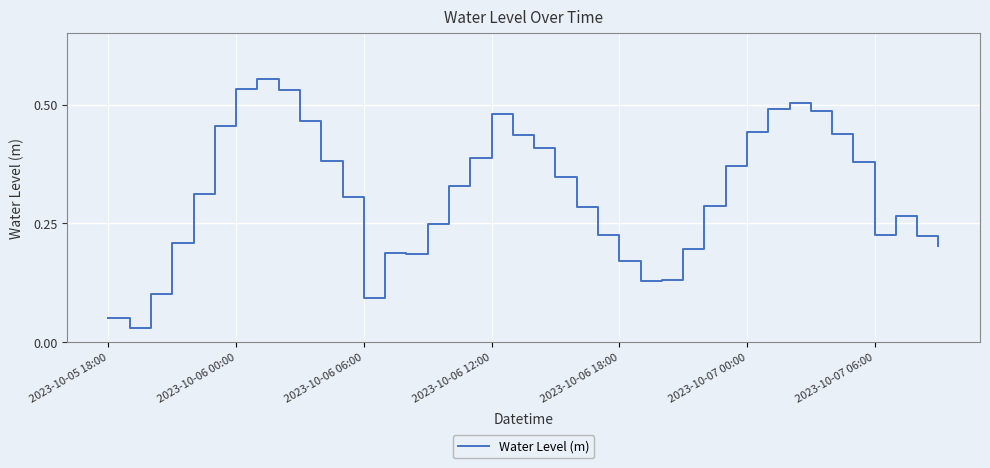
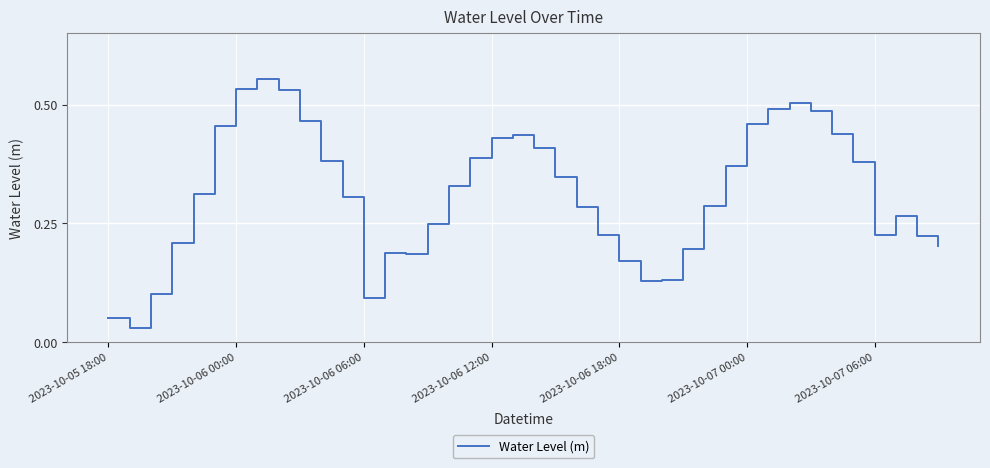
2023-10-06 12:00: 0.48 -> 0.43
2023-10-07 00:00: 0.44 -> 0.46
